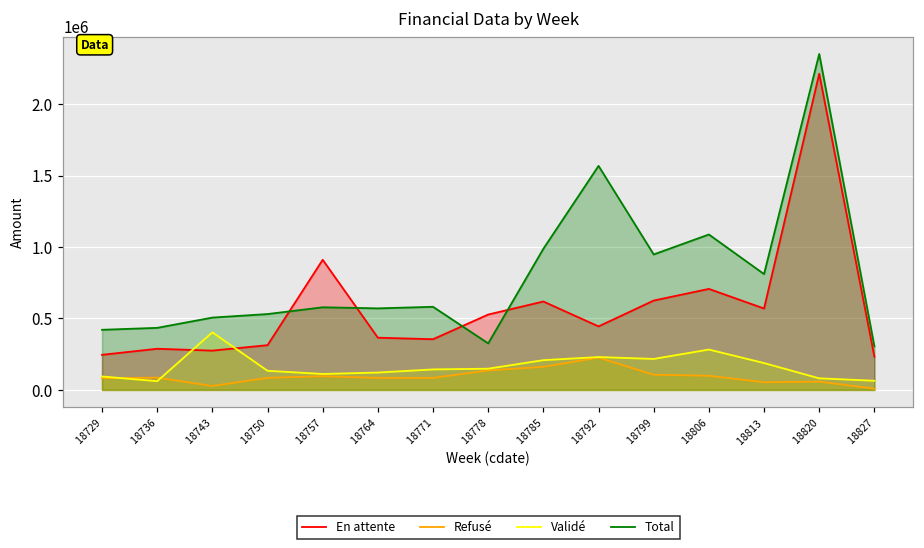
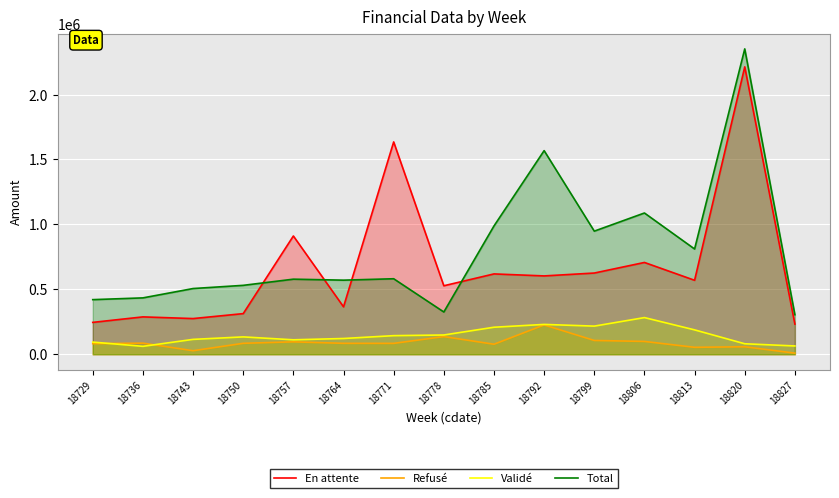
Validé, 18743: 400000 -> 110000
En attente, 18771: 350000 -> 1640000
Refusé, 18785: 160000 -> 80000
En attente, 18792: 440000 -> 600000
